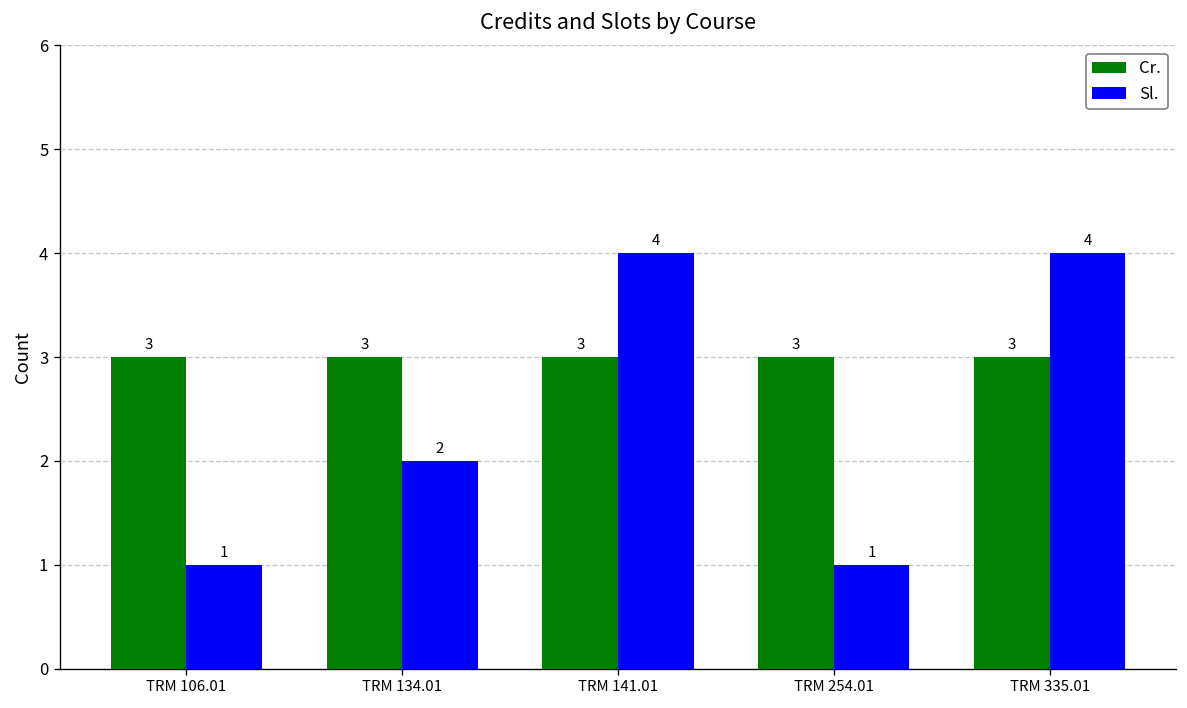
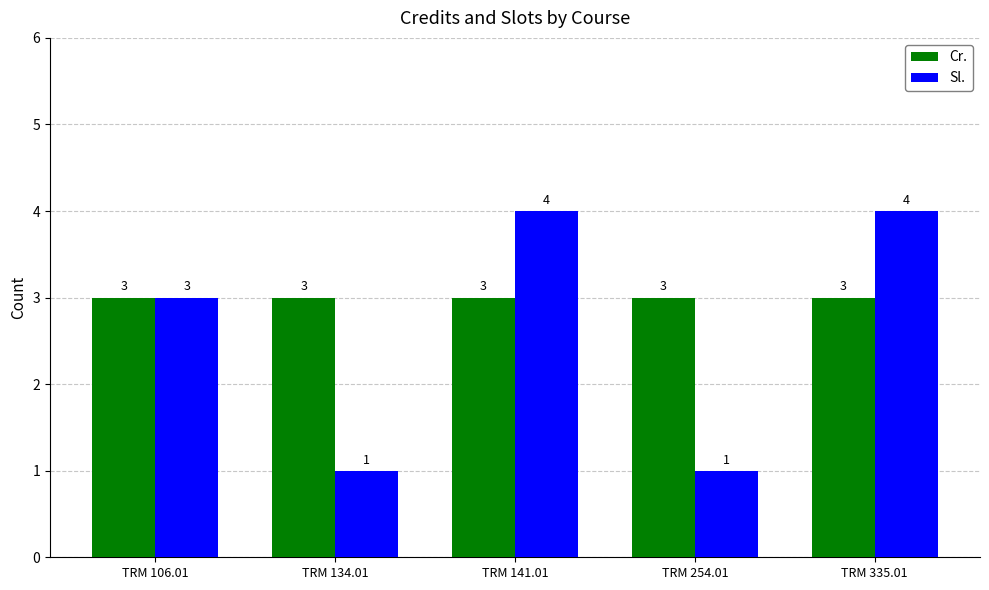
Sl., TRM 106.01: 1 -> 3
Sl., TRM 134.01: 2 -> 1
